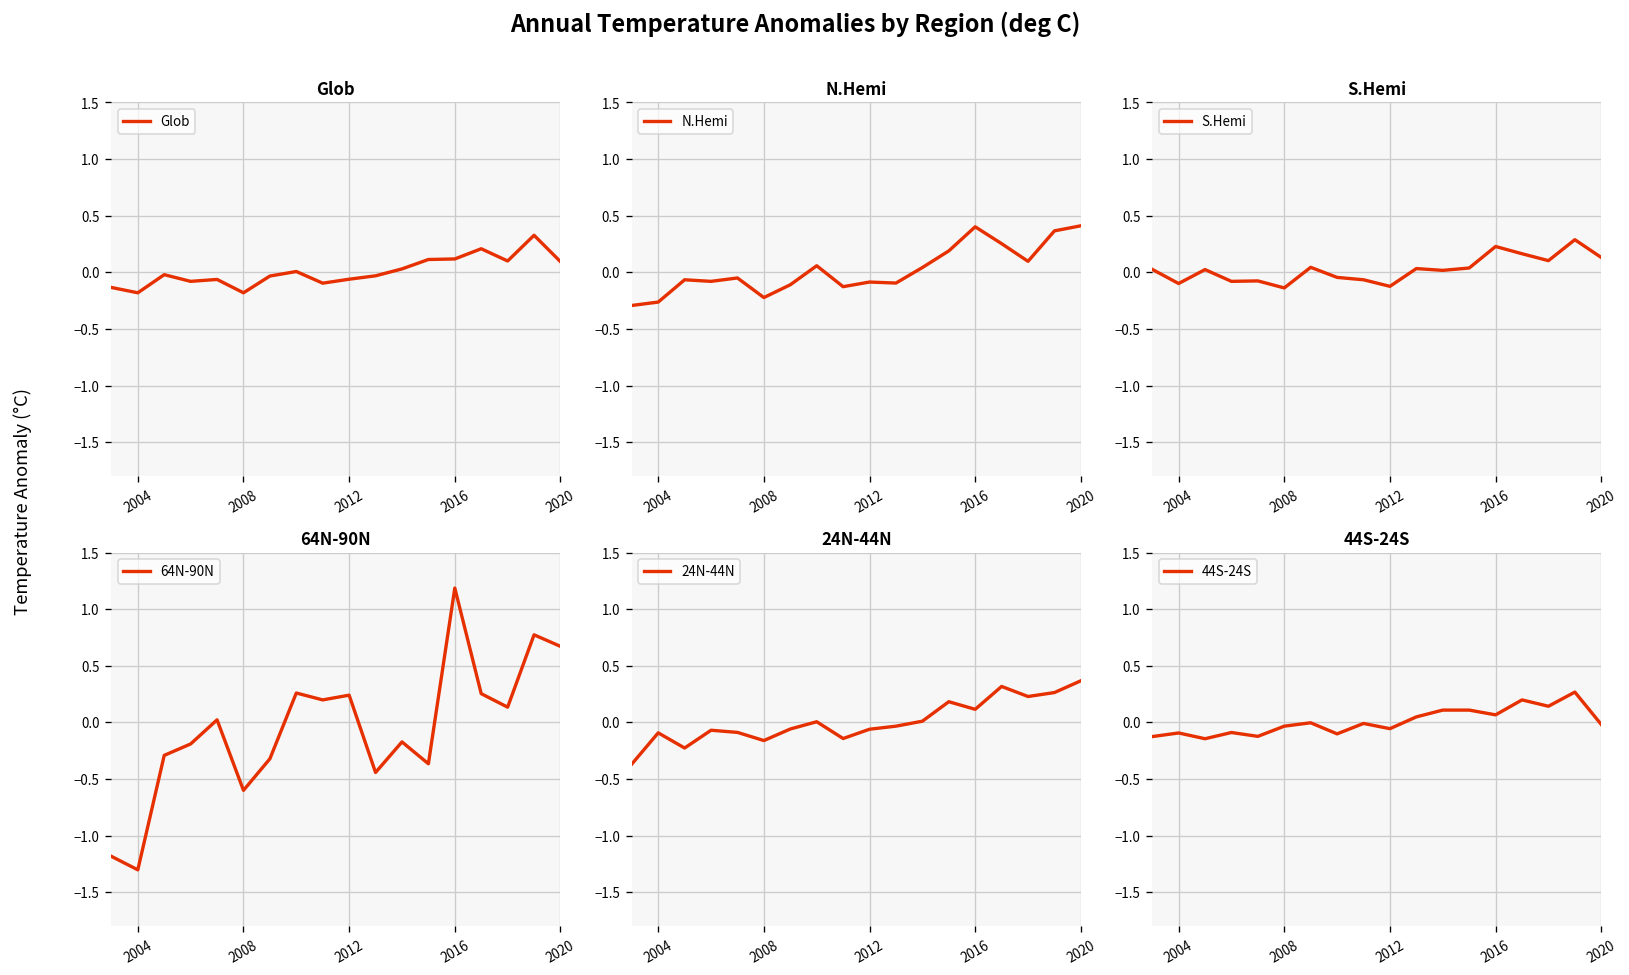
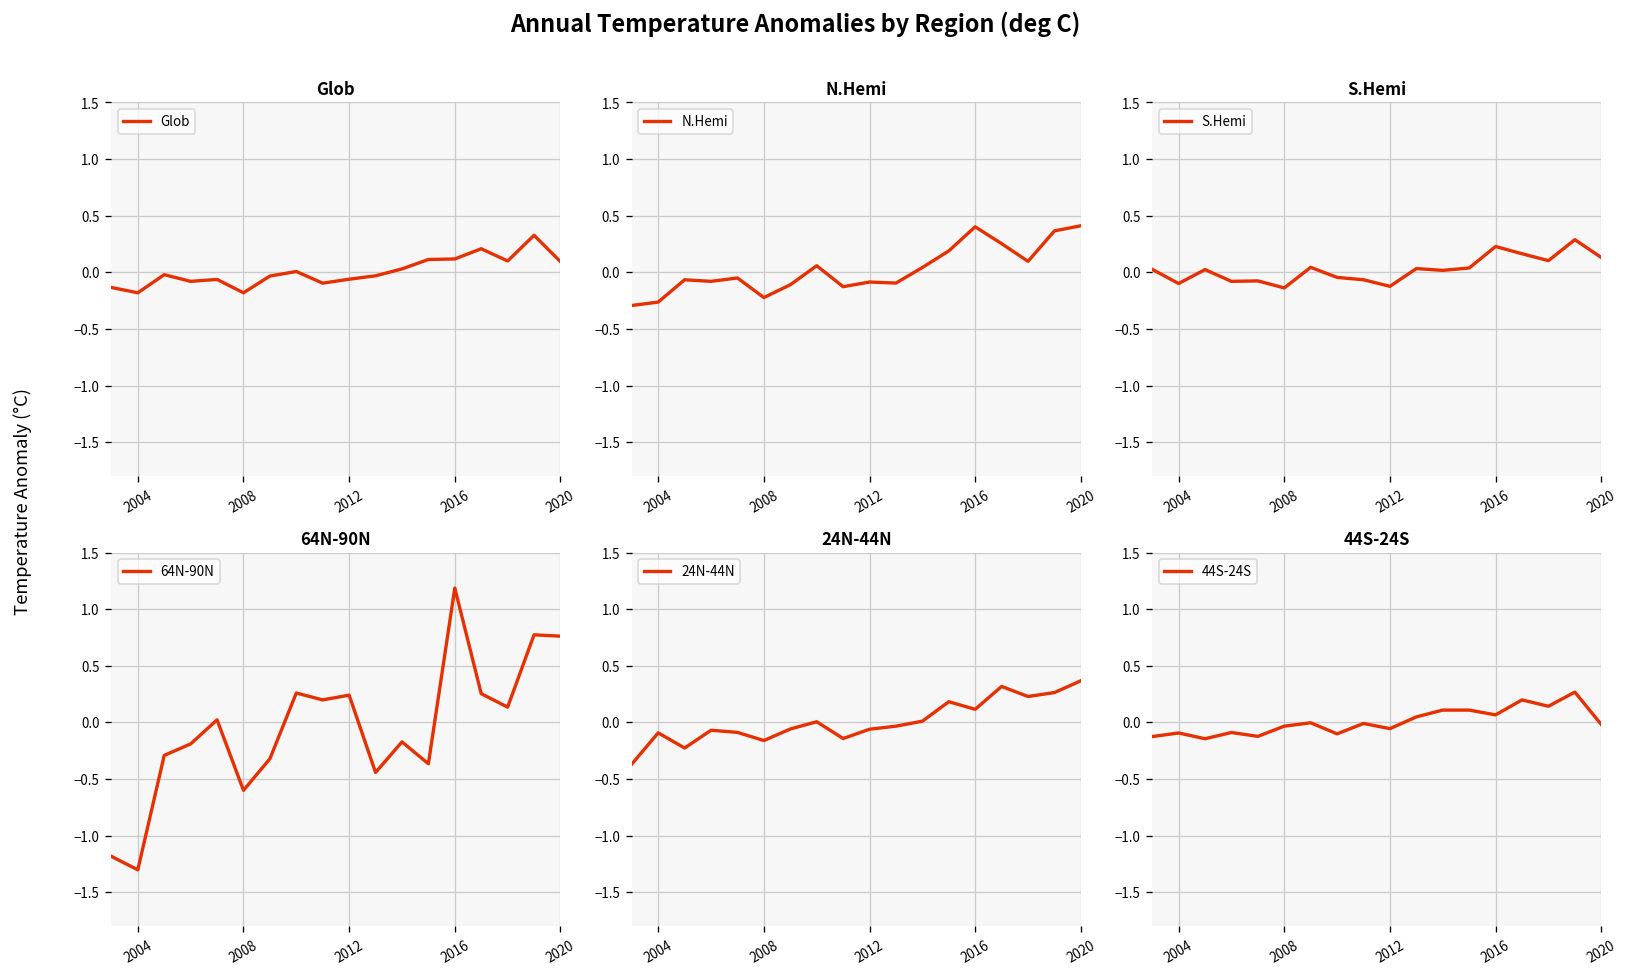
64N-90N, 2020: 0.7 -> 0.8
